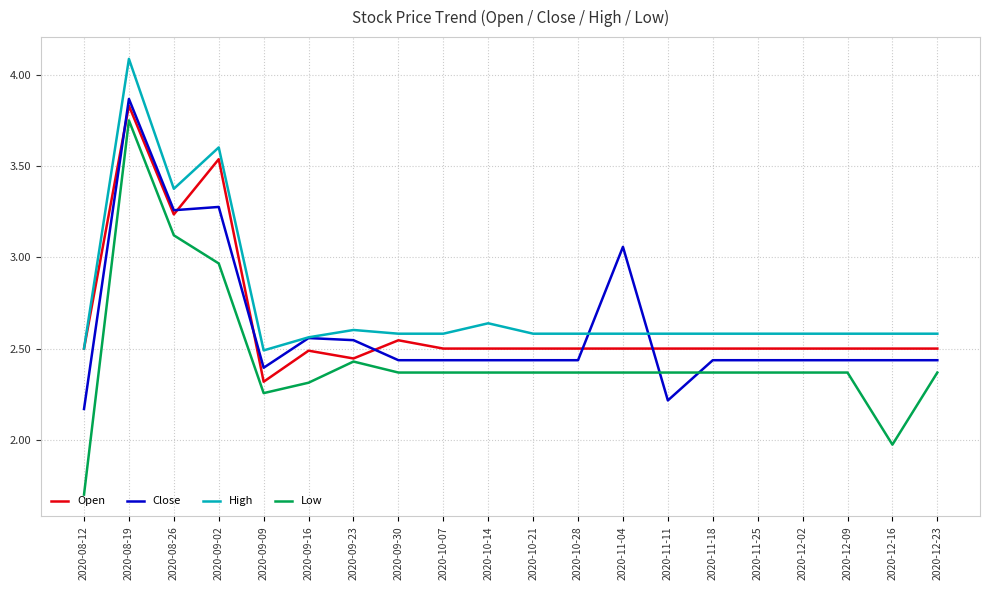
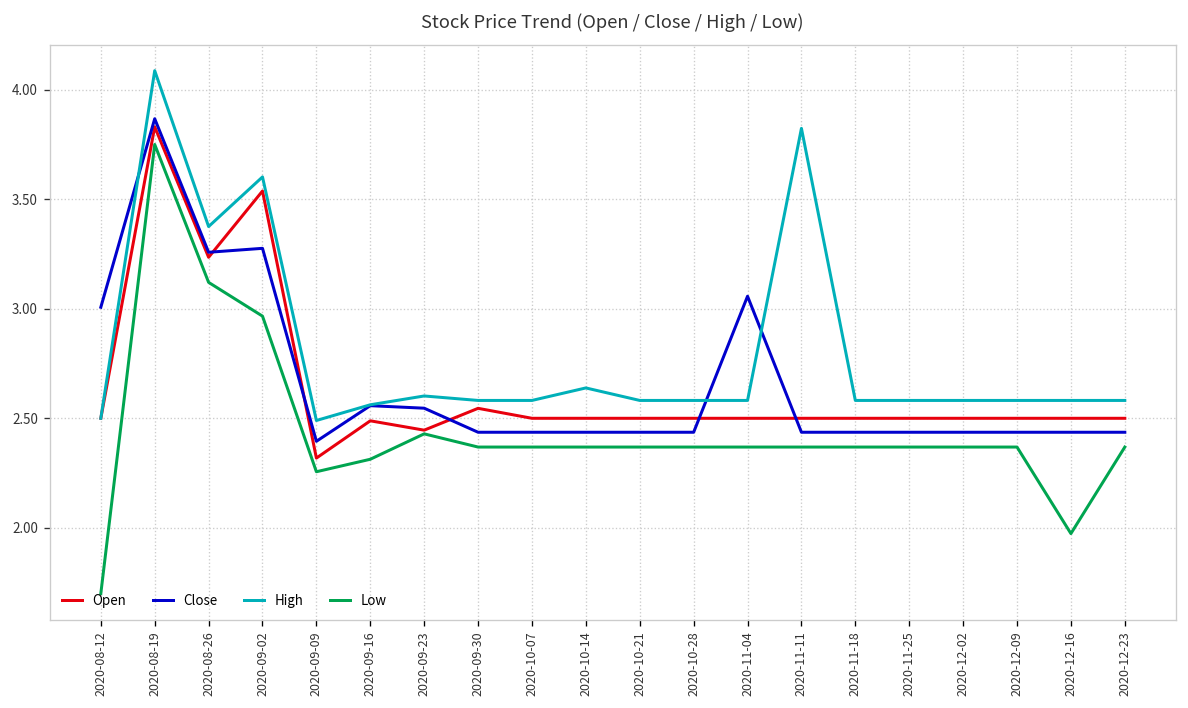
Close, 2020-08-12: 2.17 -> 3.01
Close, 2020-11-11: 2.22 -> 2.44
High, 2020-11-11: 2.58 -> 3.82
